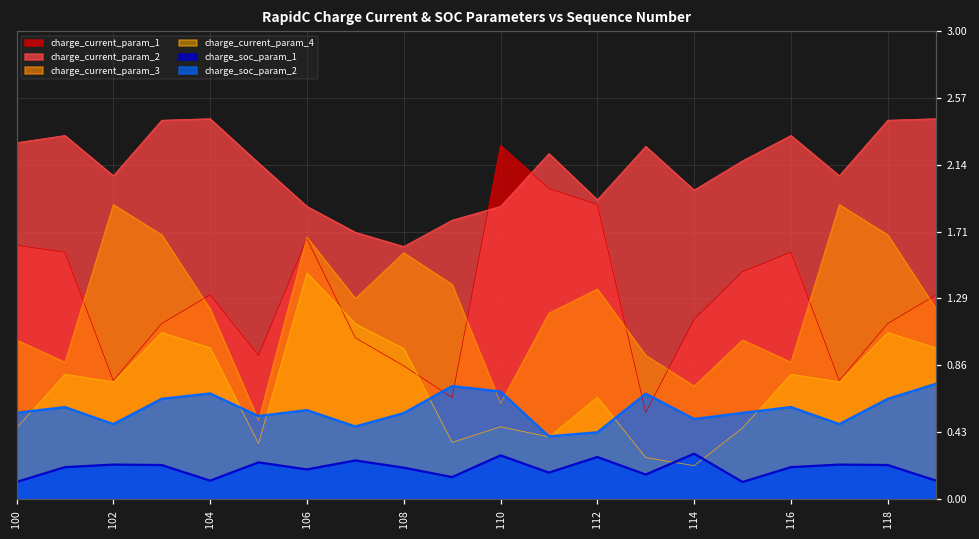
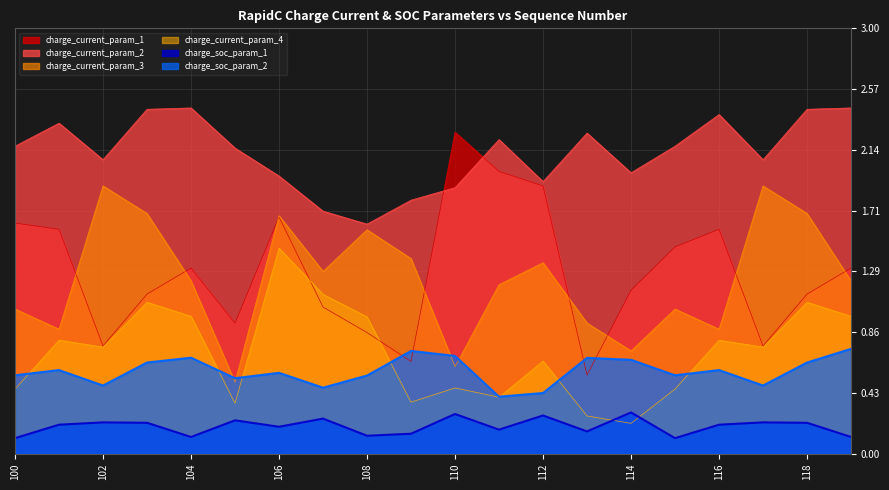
charge_current_param_2, 100: 2.28 -> 2.17
charge_current_param_2, 106: 1.88 -> 1.96
charge_soc_param_1, 108: 0.20 -> 0.13
charge_soc_param_2, 114: 0.51 -> 0.66
charge_current_param_2, 116: 2.33 -> 2.39
